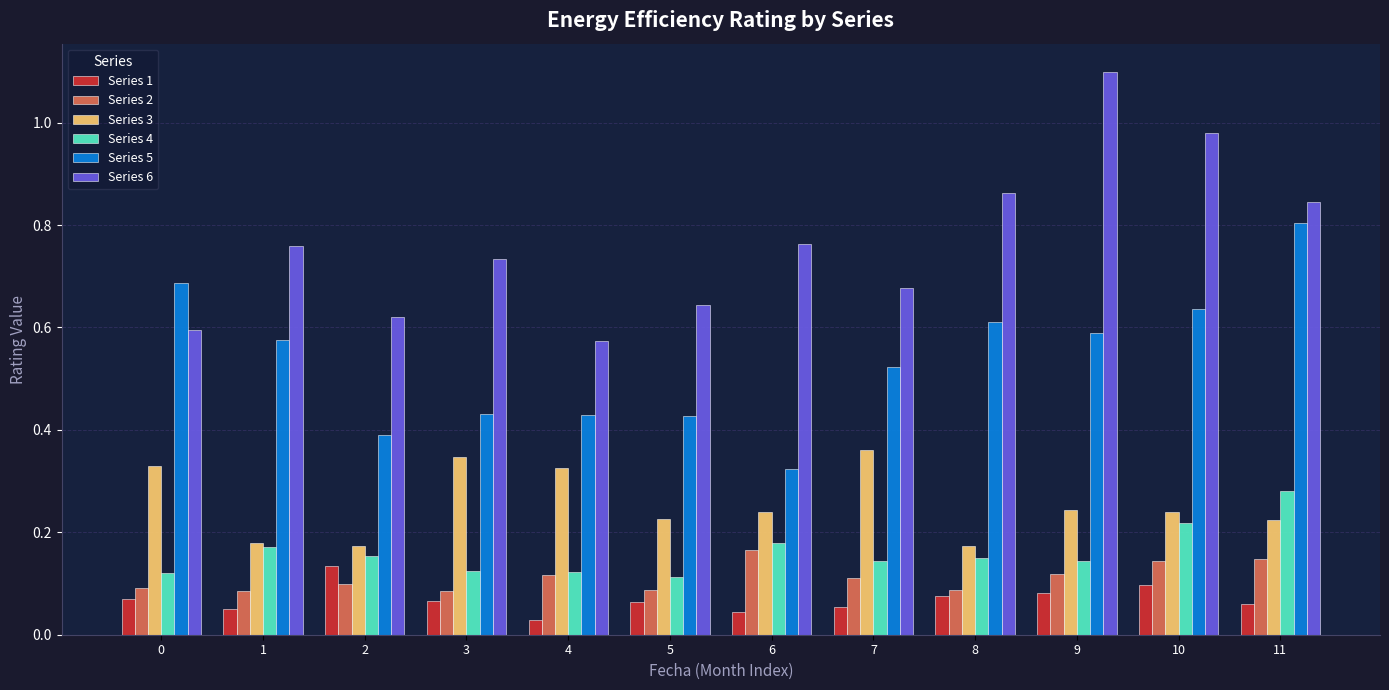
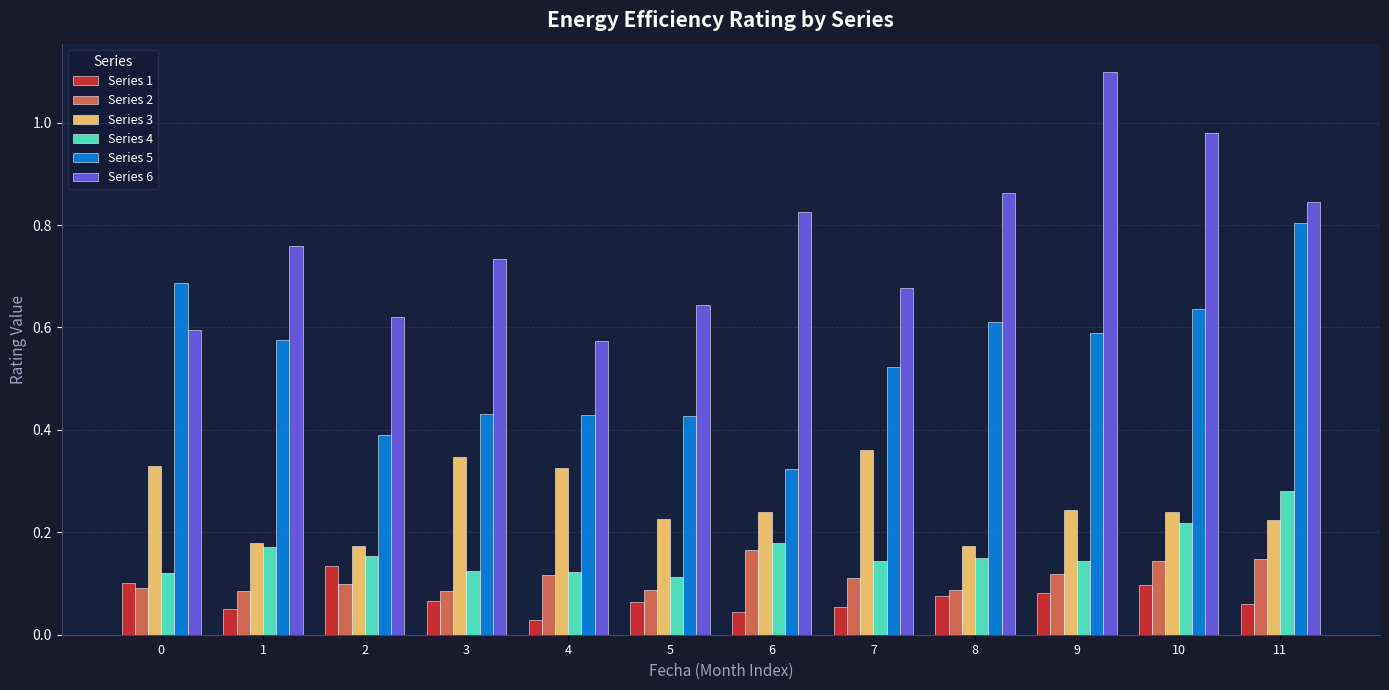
Series 1, 0: 0.07 -> 0.10
Series 6, 6: 0.76 -> 0.82
